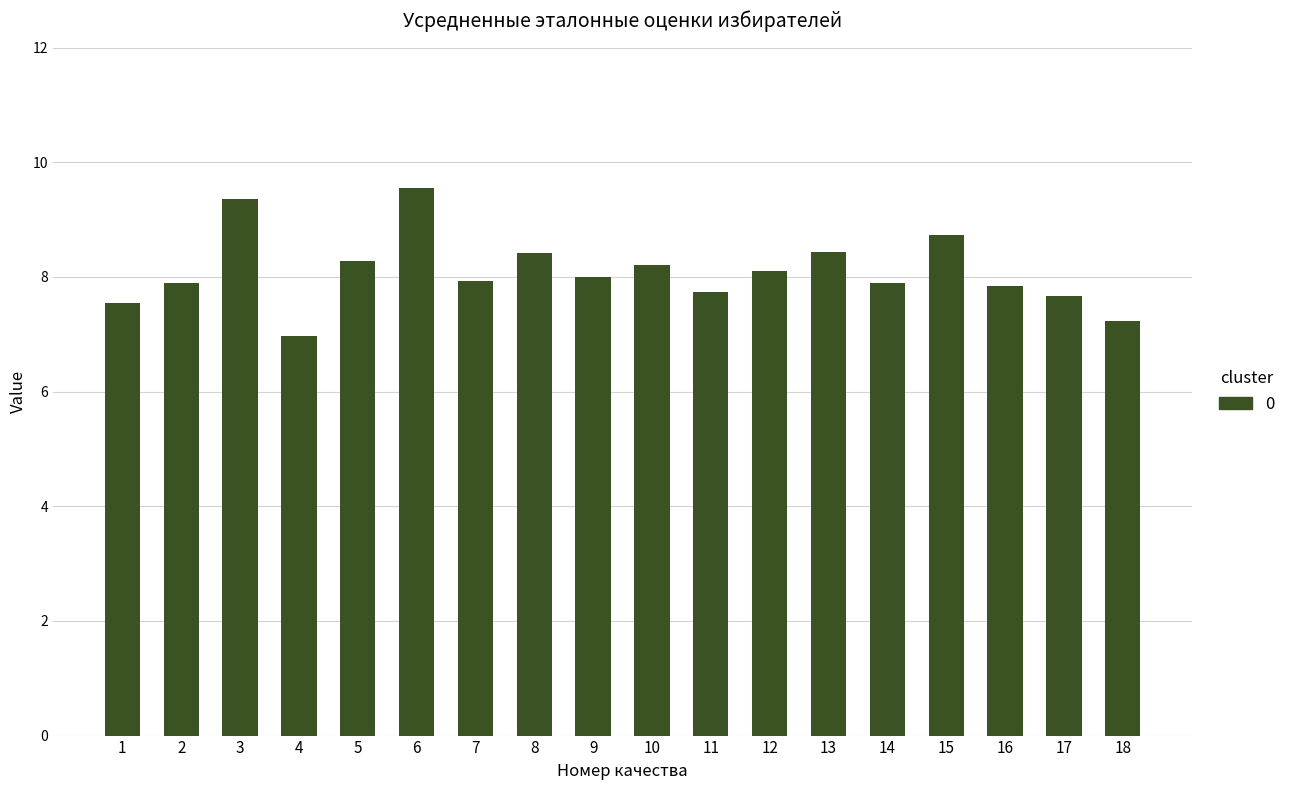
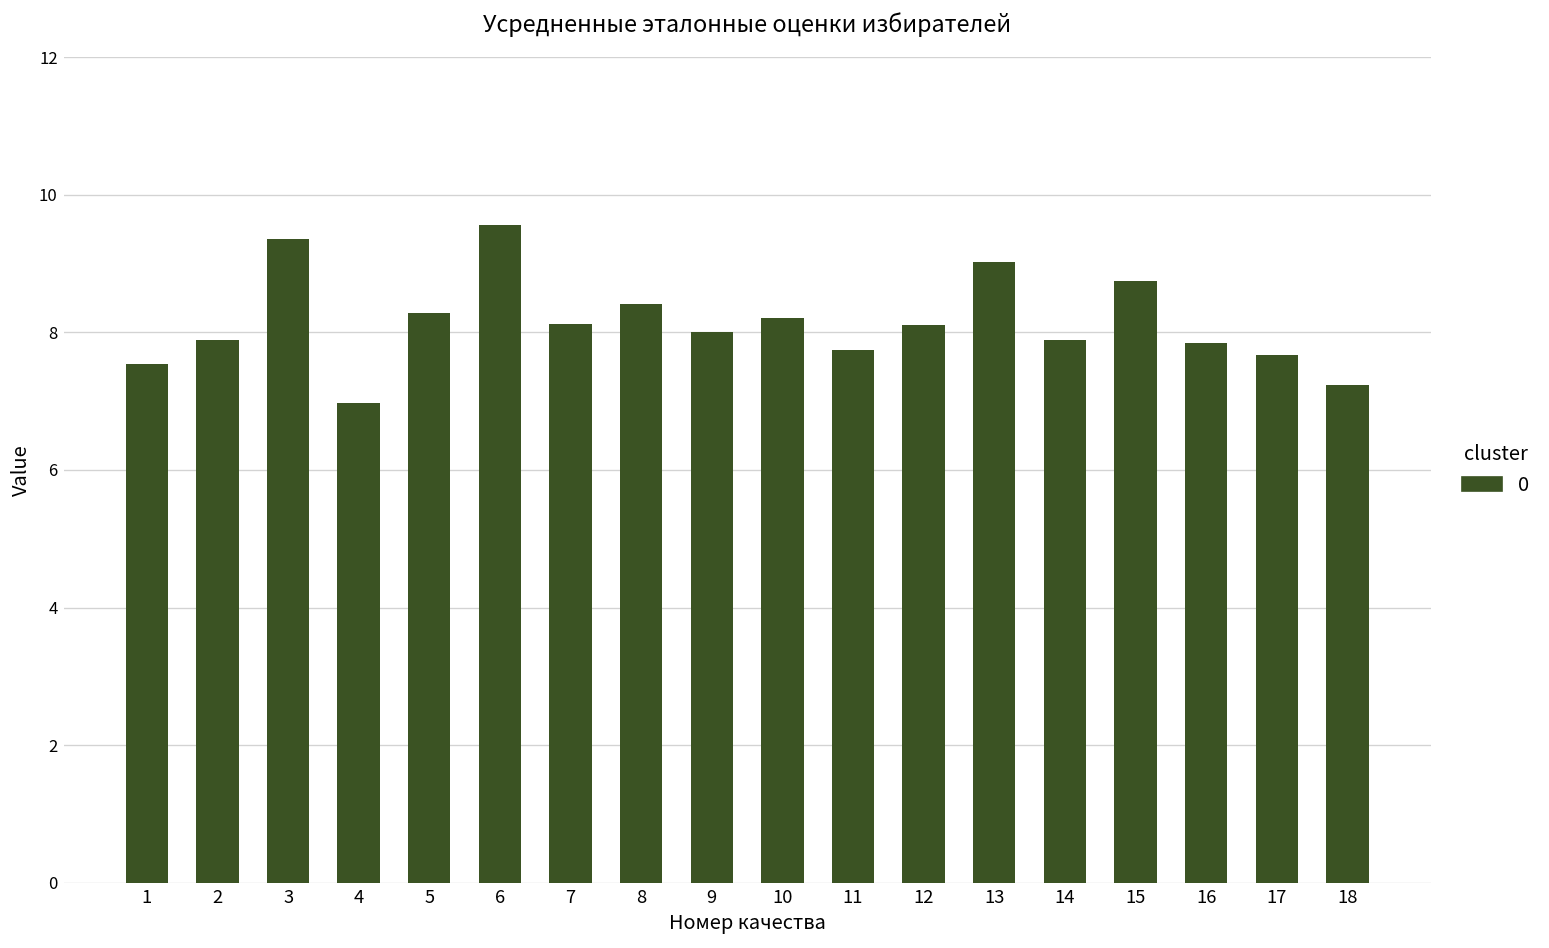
7: 7.9 -> 8.1
13: 8.4 -> 9.0
